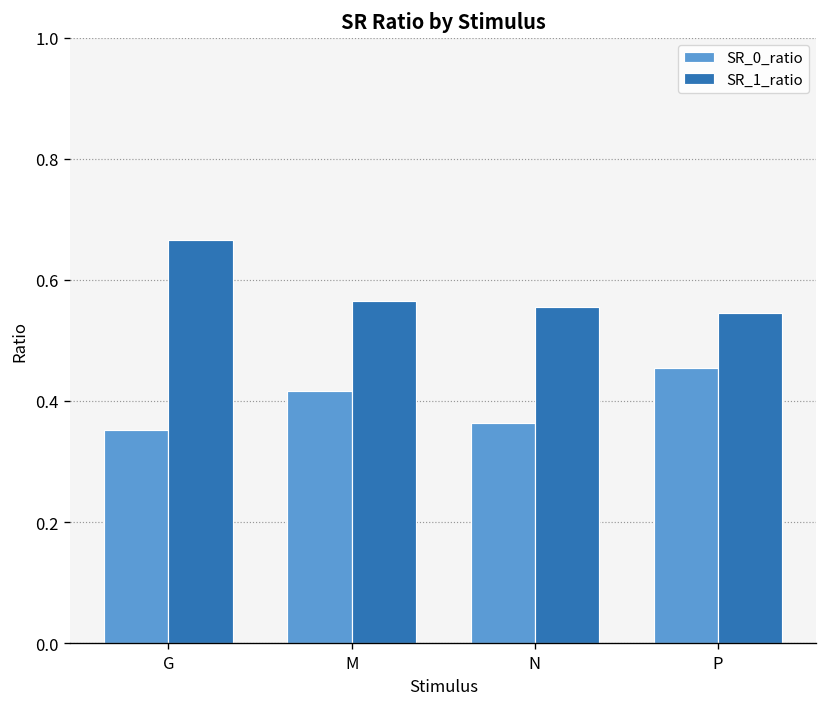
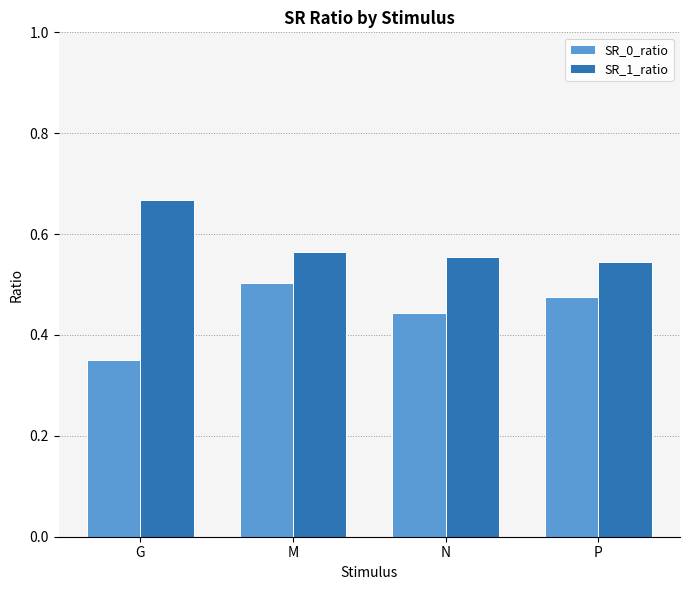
SR_0_ratio, M: 0.42 -> 0.50
SR_0_ratio, N: 0.36 -> 0.44
SR_0_ratio, P: 0.45 -> 0.48
